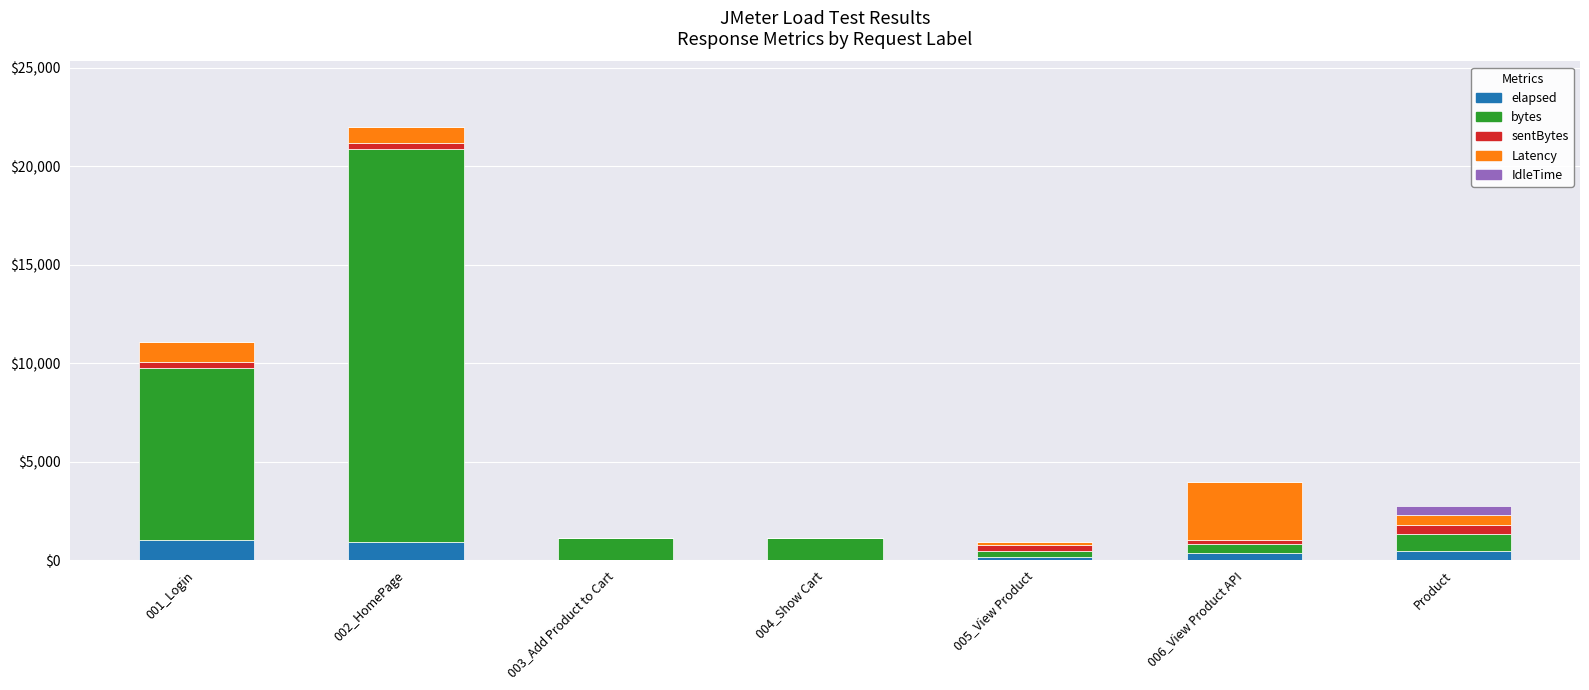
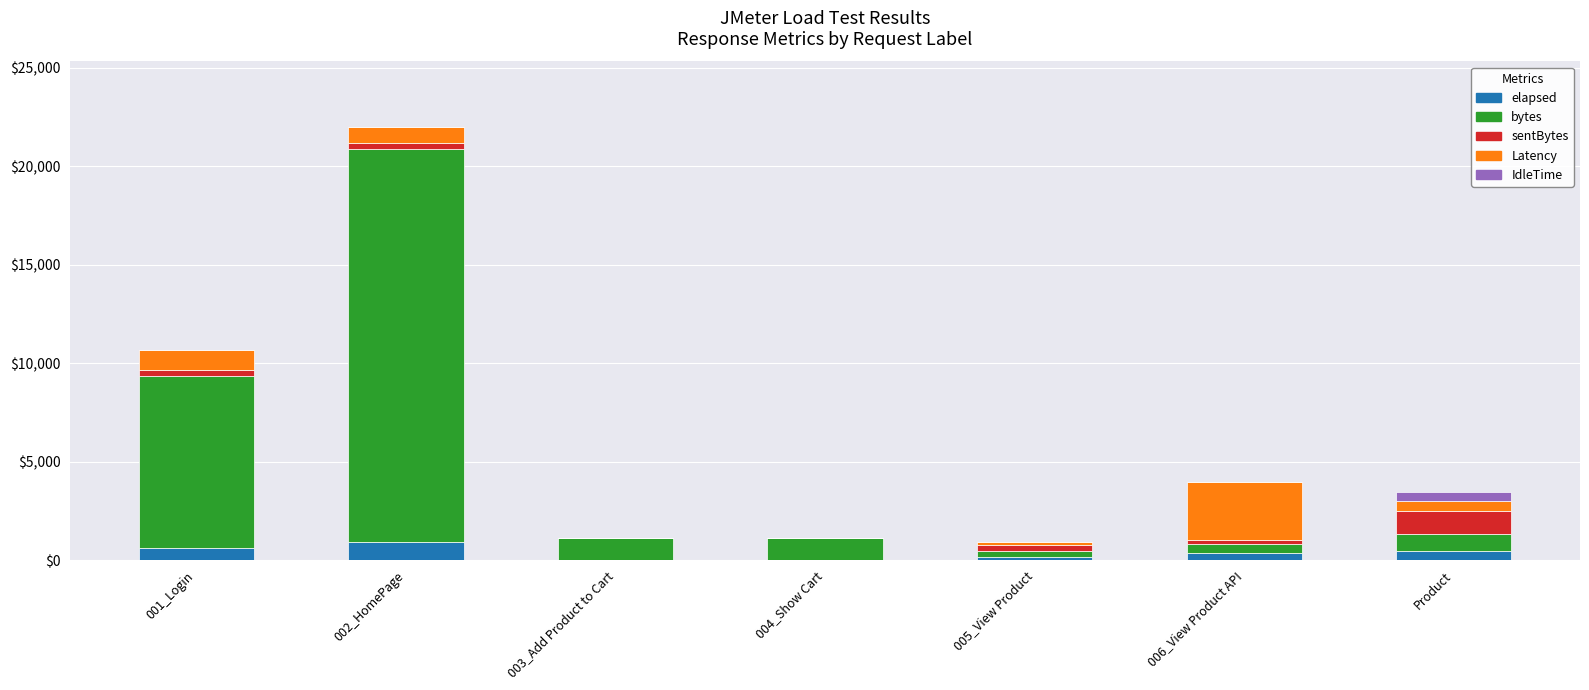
elapsed, 001_Login: $1,000 -> $600
sentBytes, Product: $500 -> $1,200
